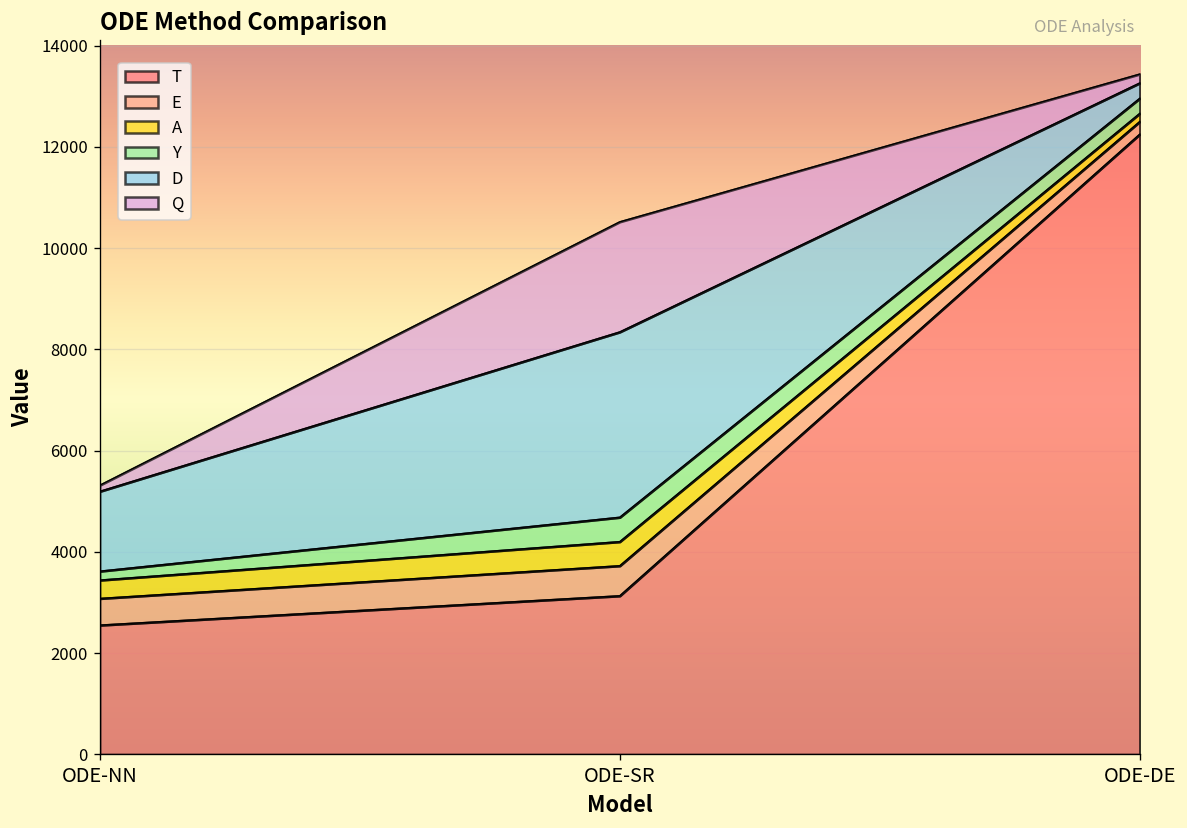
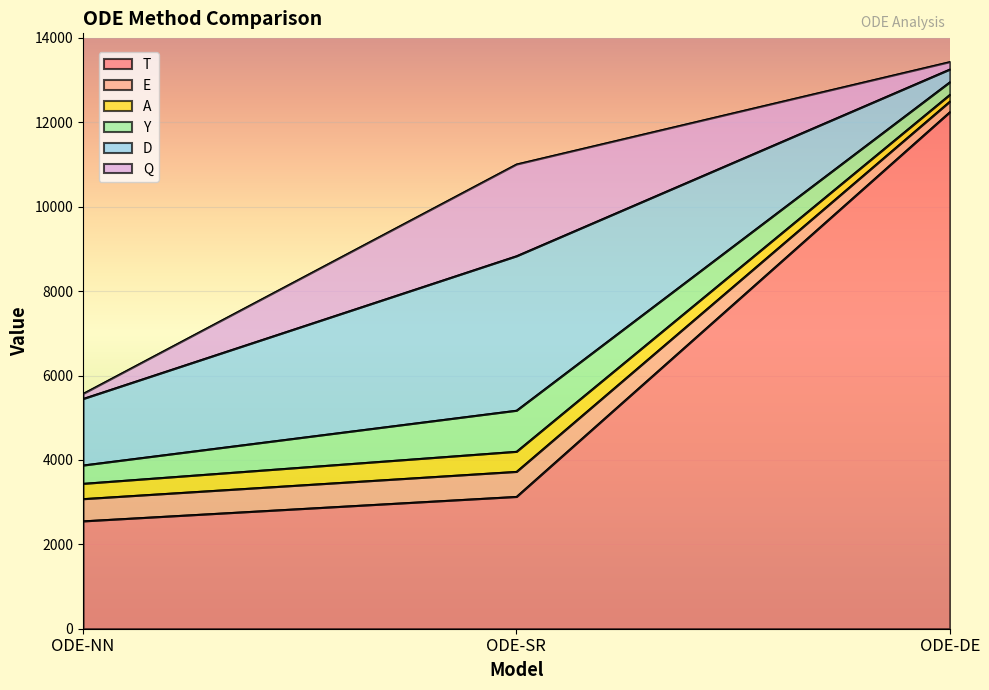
Y, ODE-NN: 200 -> 400
Y, ODE-SR: 500 -> 1000
